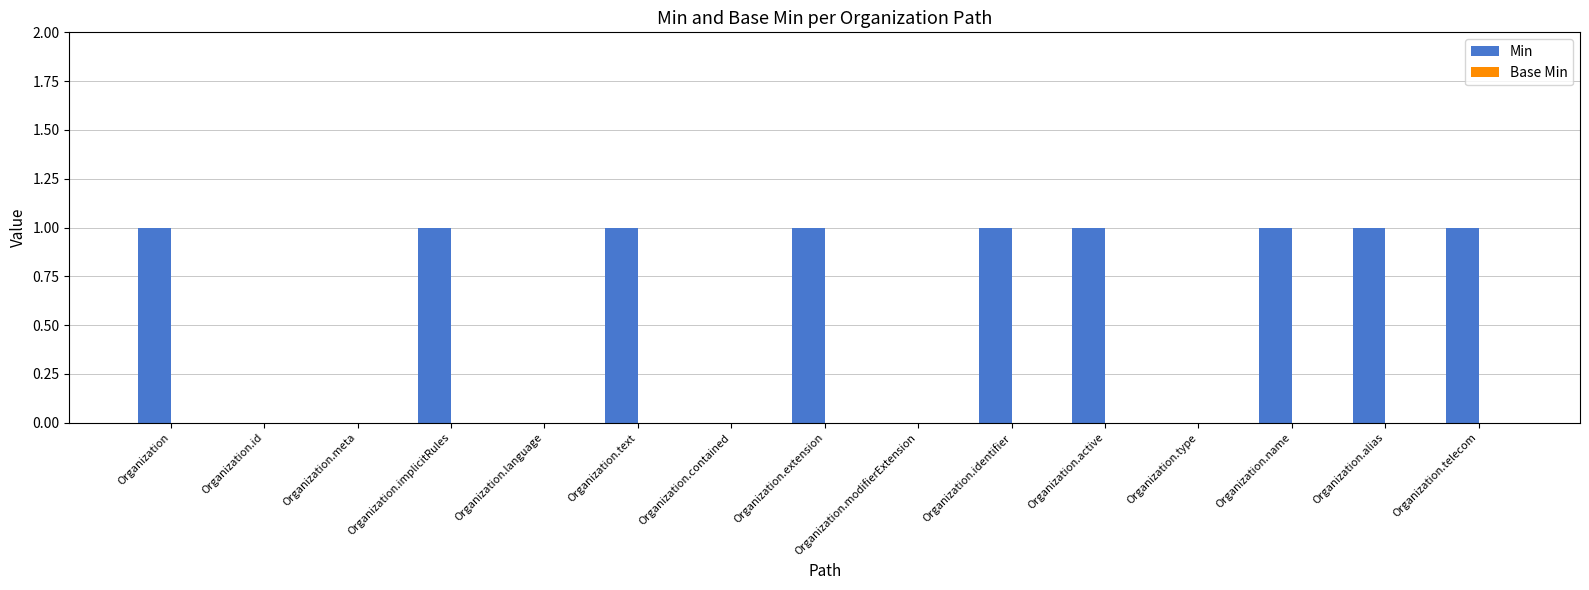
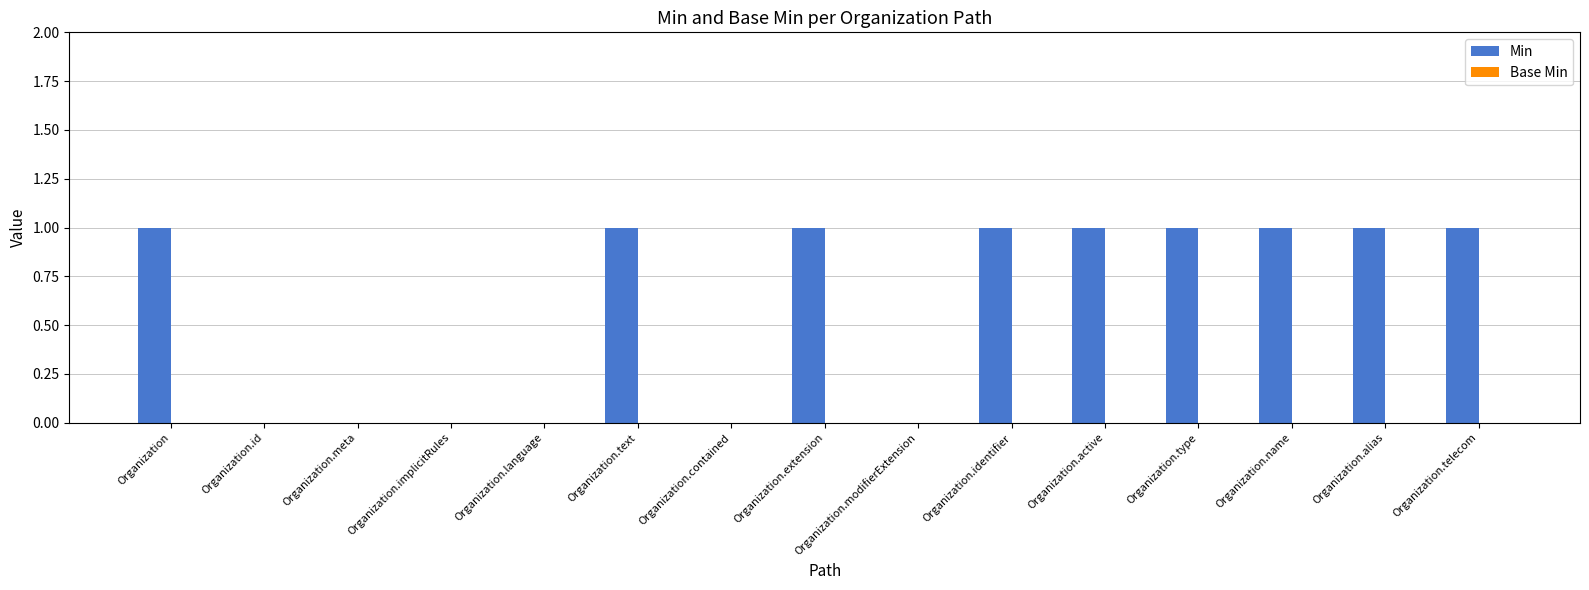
Min, Organization.implicitRules: 1 -> 0
Min, Organization.type: 0 -> 1
